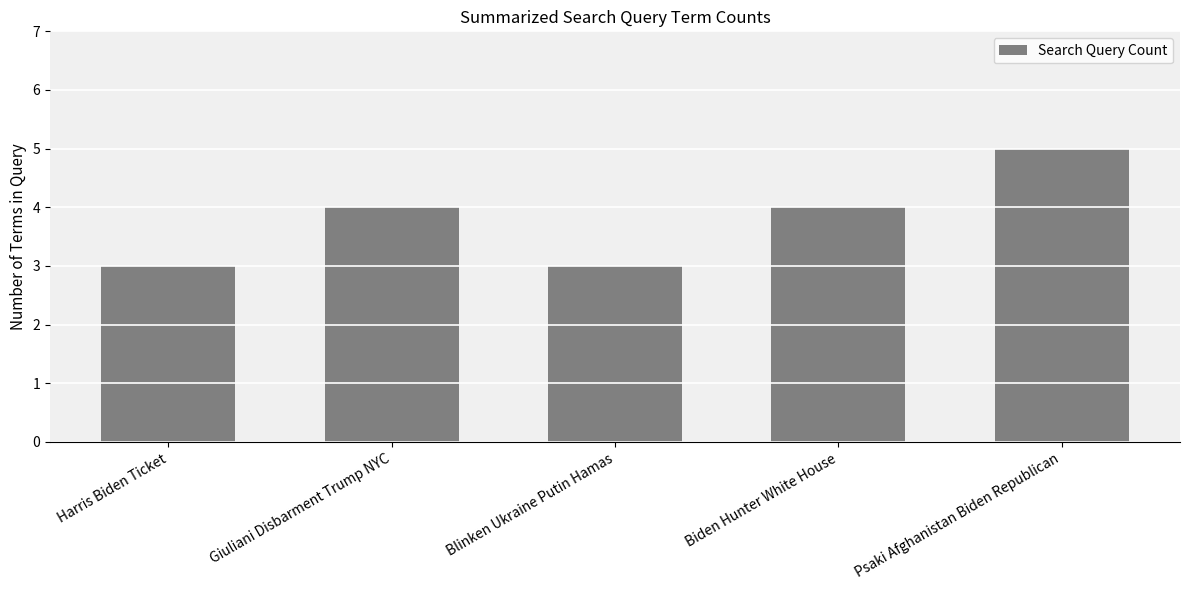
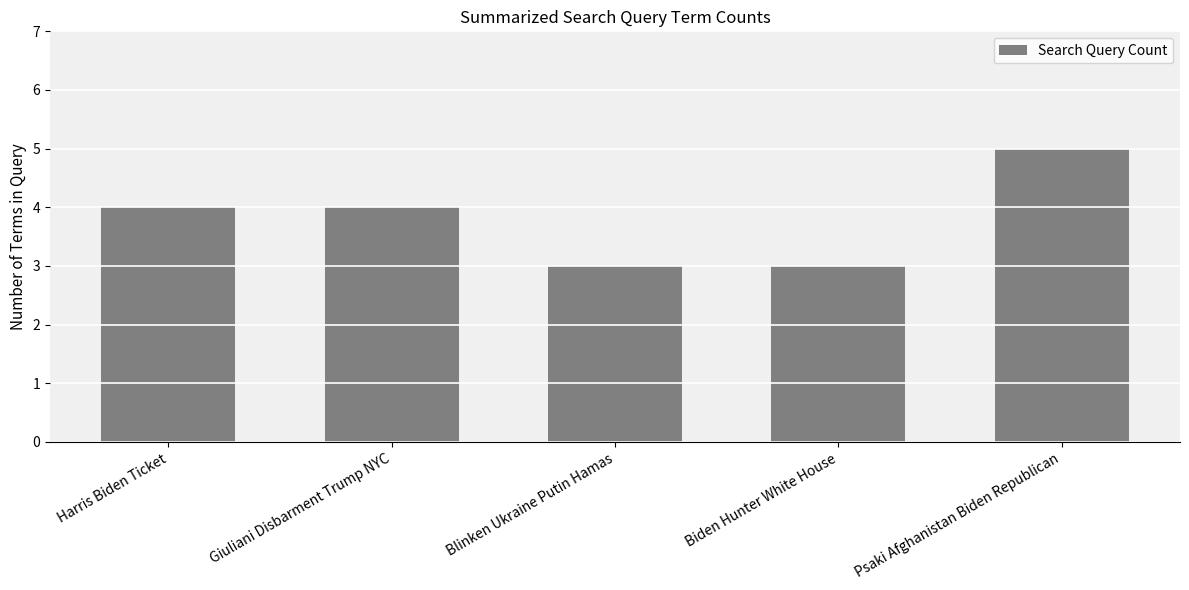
Harris Biden Ticket: 3 -> 4
Biden Hunter White House: 4 -> 3
